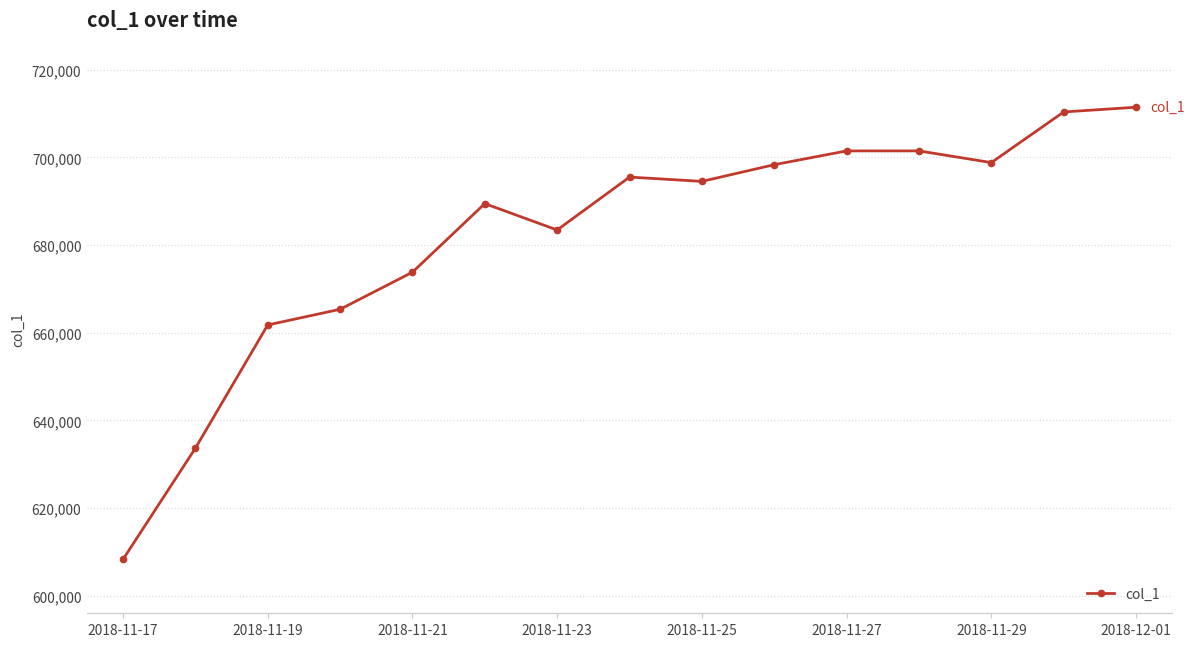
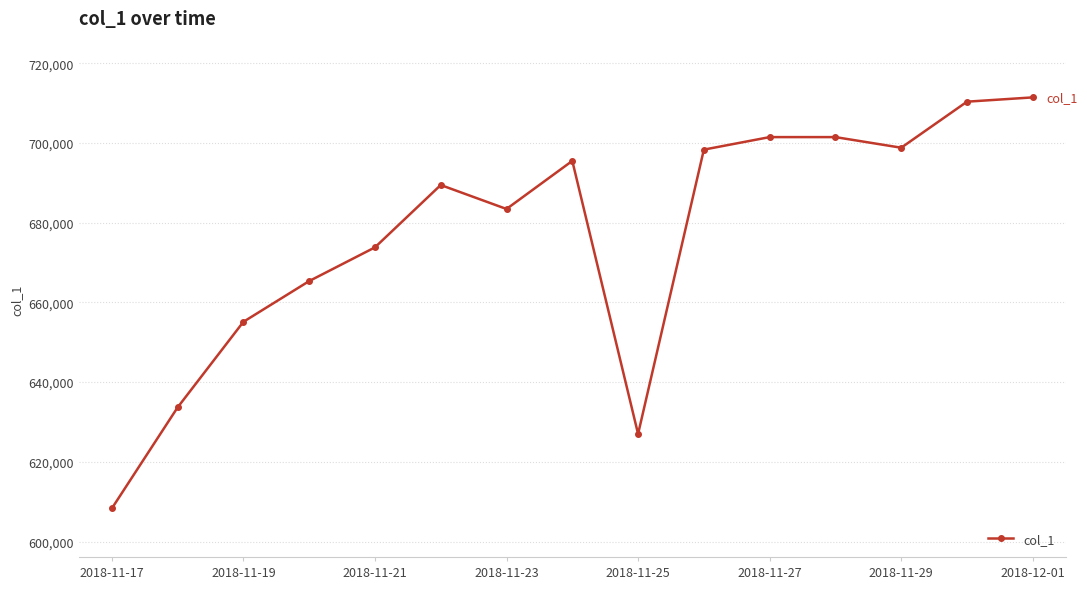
2018-11-19: 662,000 -> 655,000
2018-11-25: 695,000 -> 627,000
